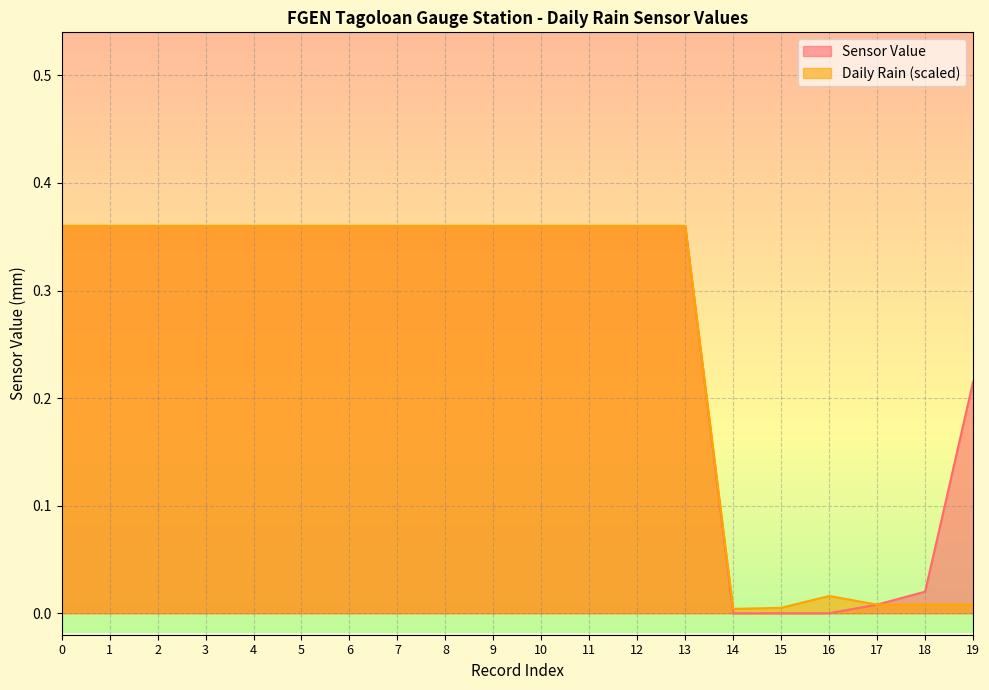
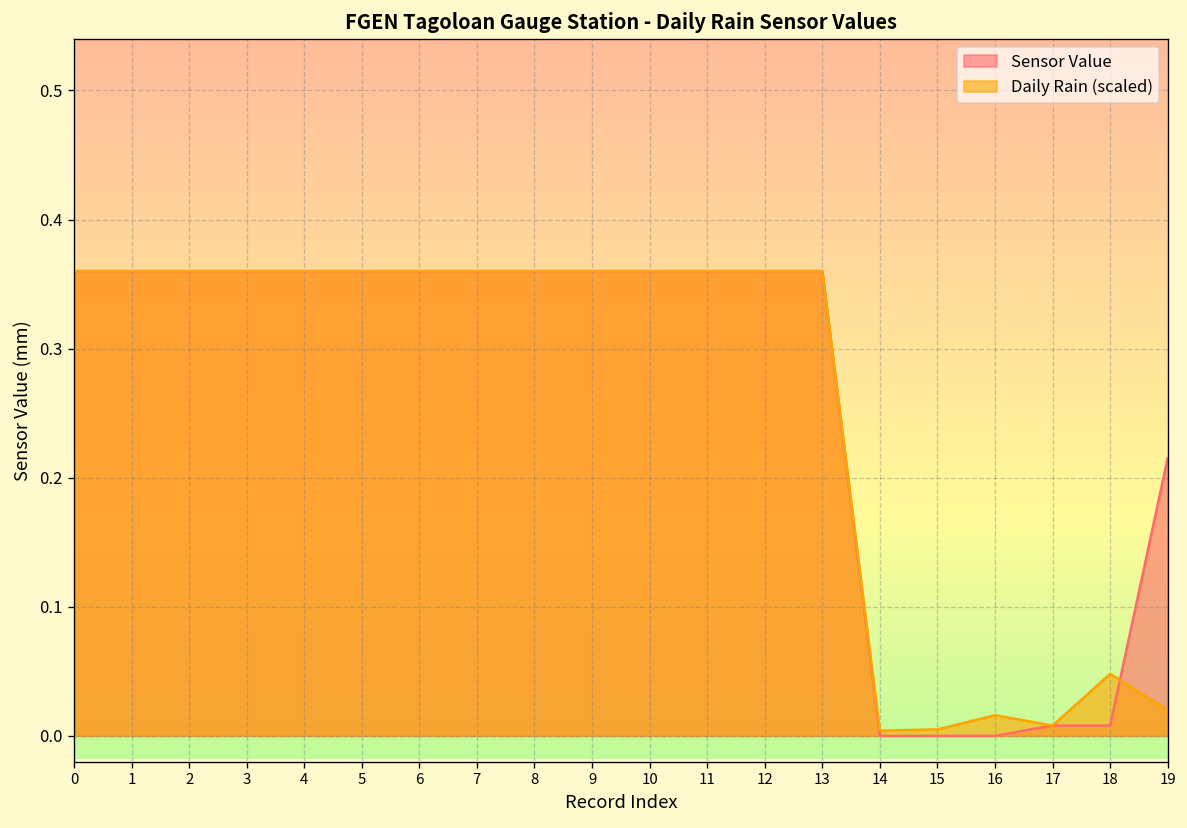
Sensor Value, 18: 0.020 -> 0.008
Daily Rain (scaled), 18: 0.008 -> 0.048
Daily Rain (scaled), 19: 0.008 -> 0.020
